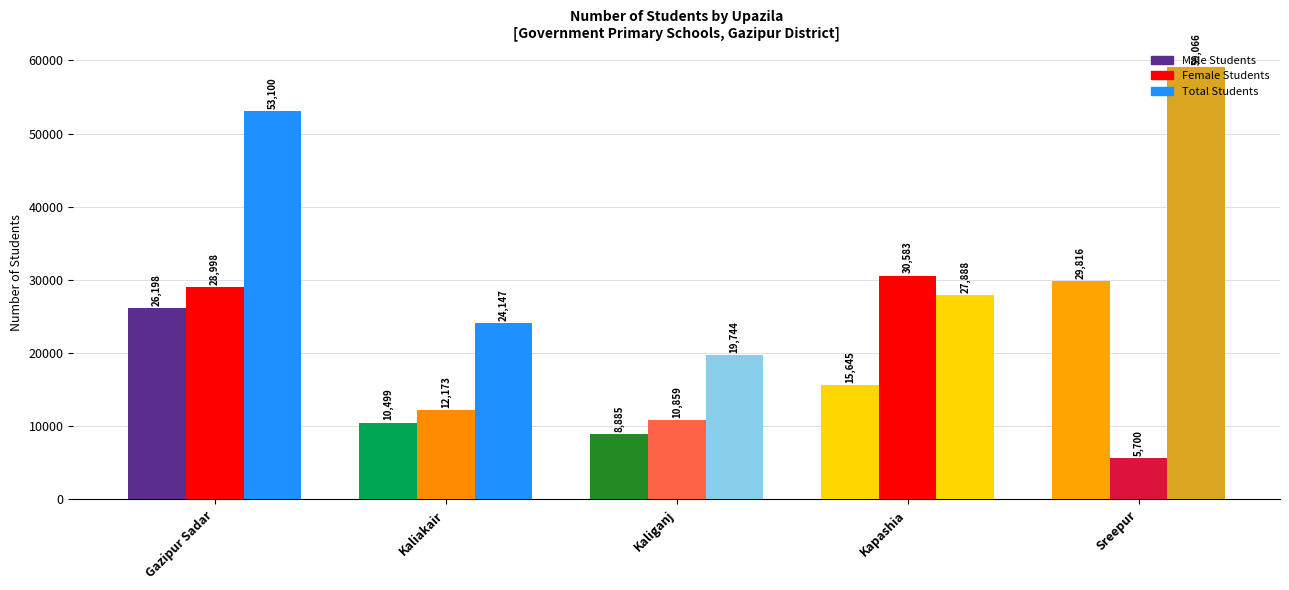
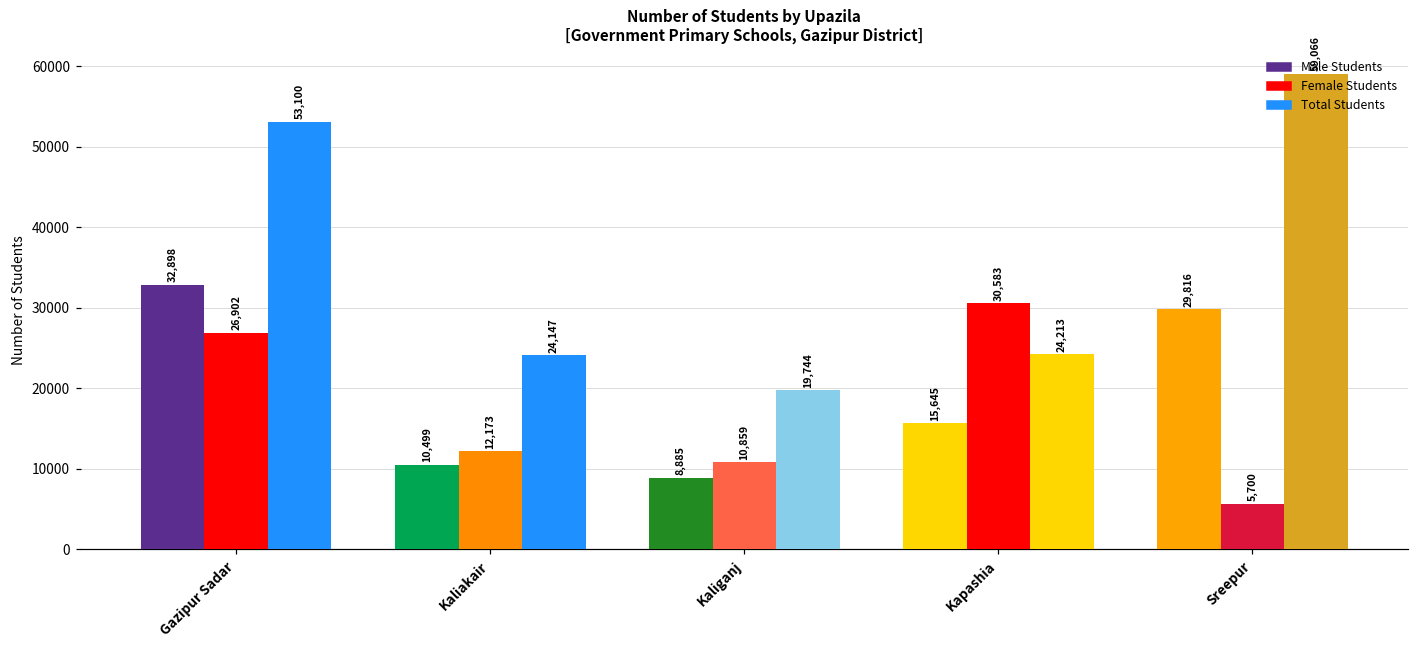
Male Students, Gazipur Sadar: 26,198 -> 32,898
Female Students, Gazipur Sadar: 28,998 -> 26,902
Total Students, Kapashia: 27,888 -> 24,213
